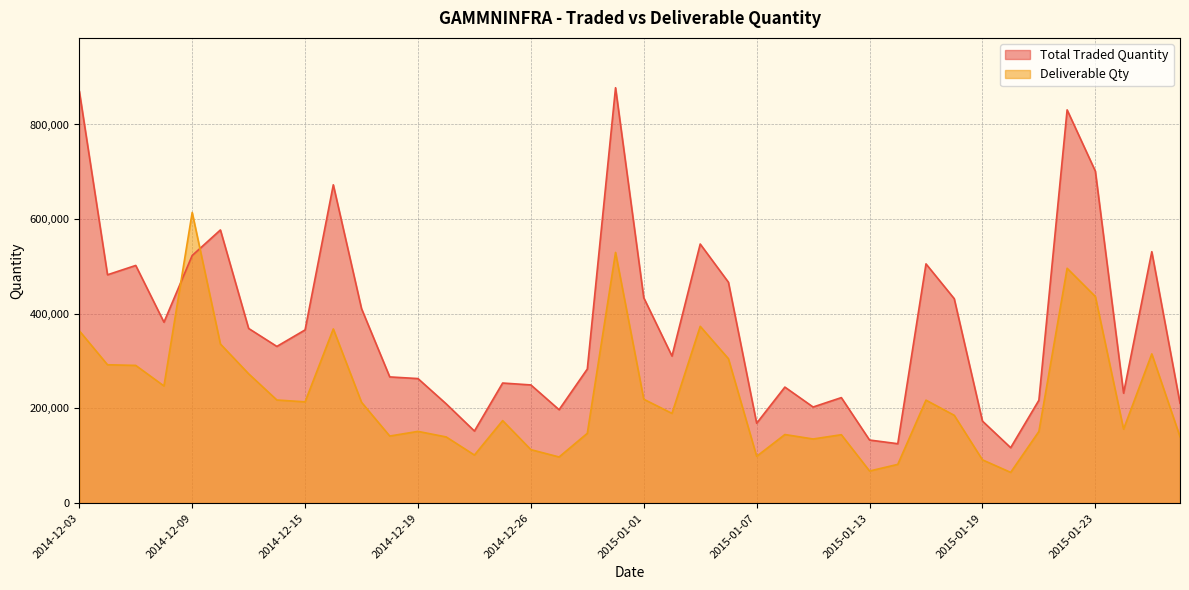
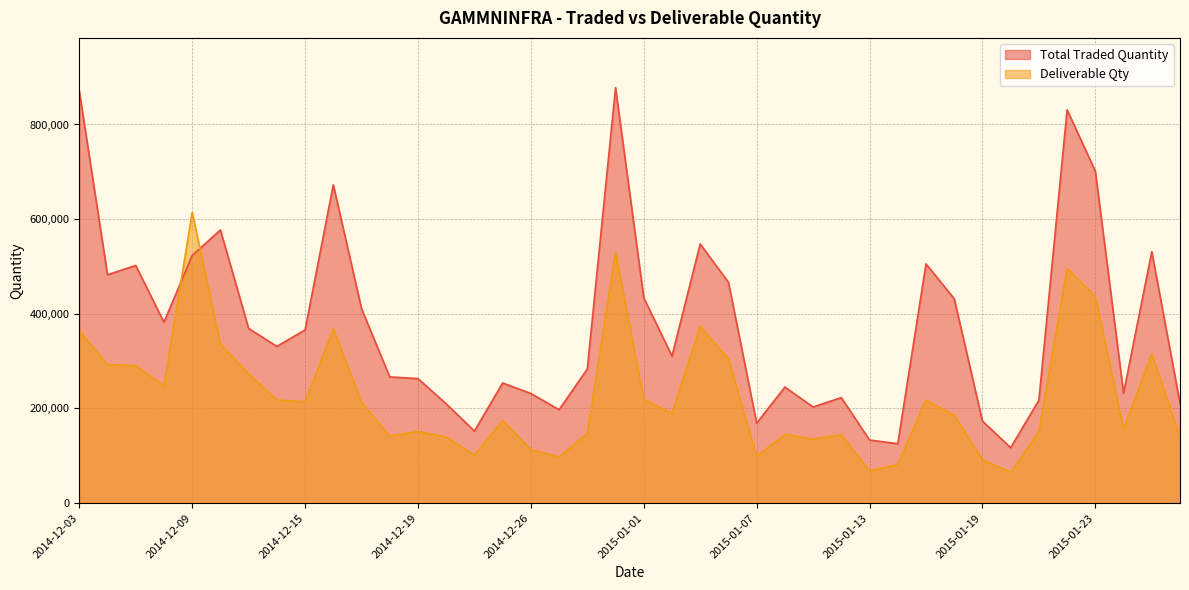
Total Traded Quantity, 2014-12-26: 250,000 -> 230,000
